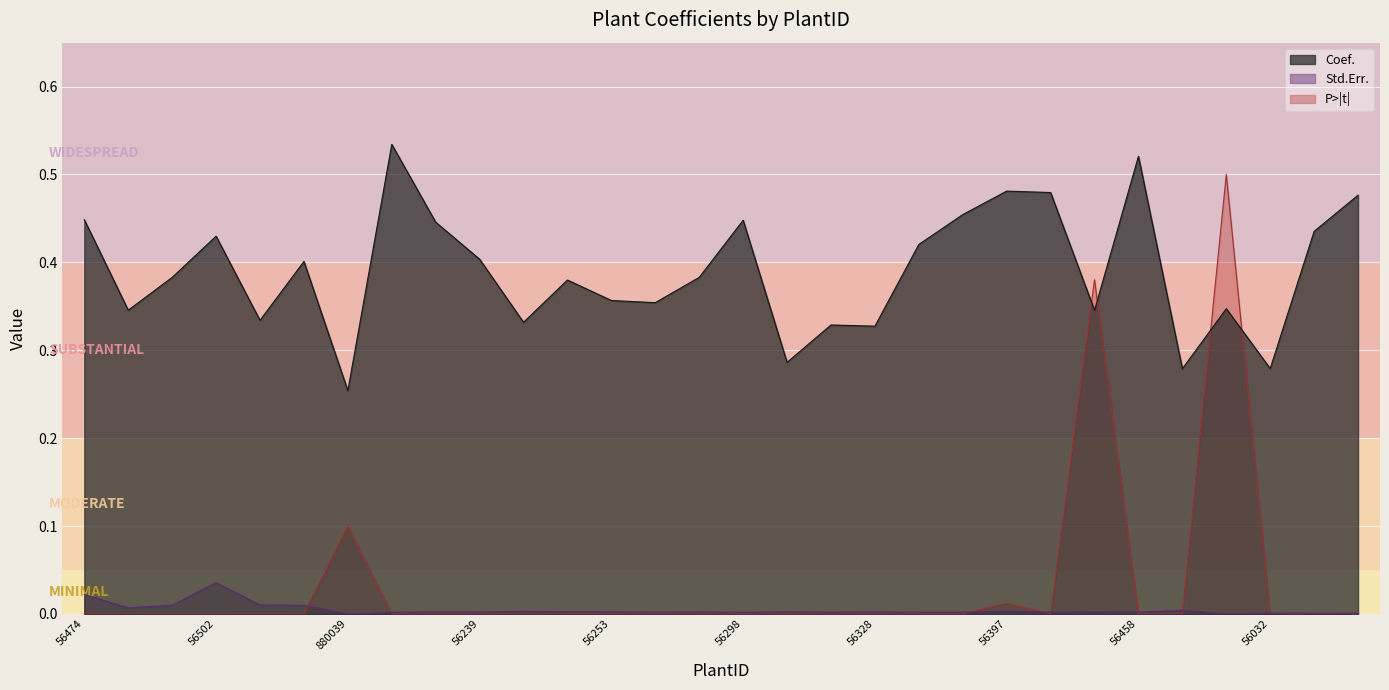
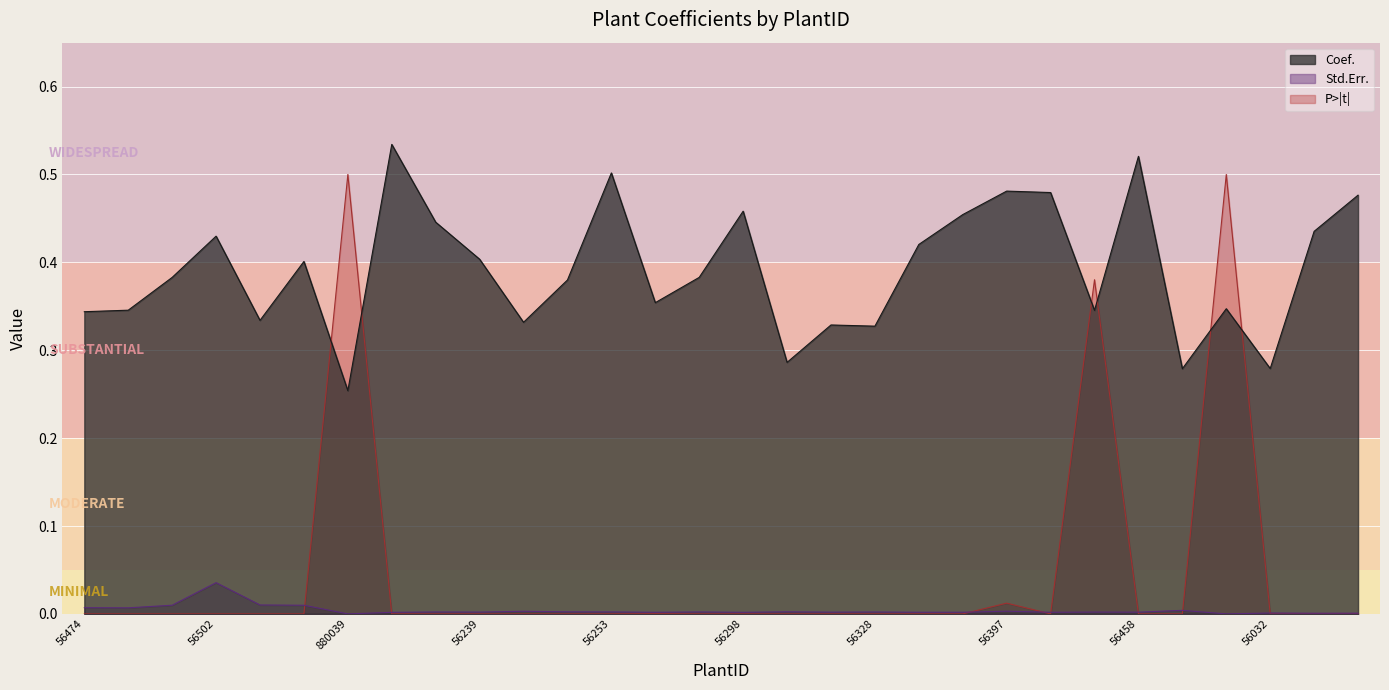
Coef., 56474: 0.45 -> 0.34
Std.Err., 56474: 0.02 -> 0.01
P>|t|, 880039: 0.1 -> 0.5
Coef., 56253: 0.36 -> 0.50
Coef., 56298: 0.45 -> 0.46
